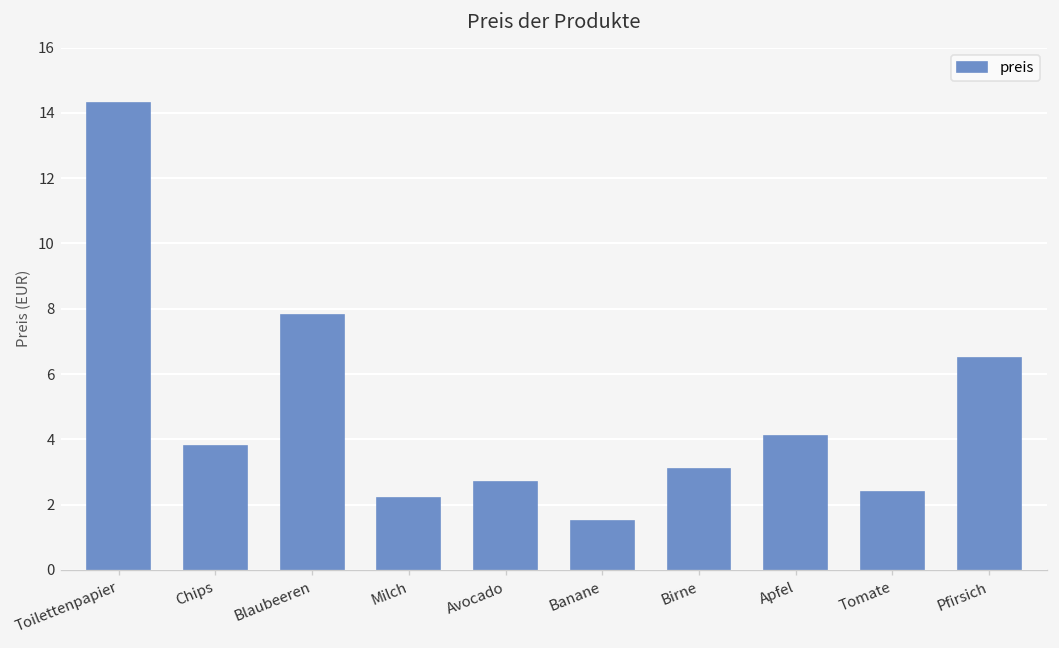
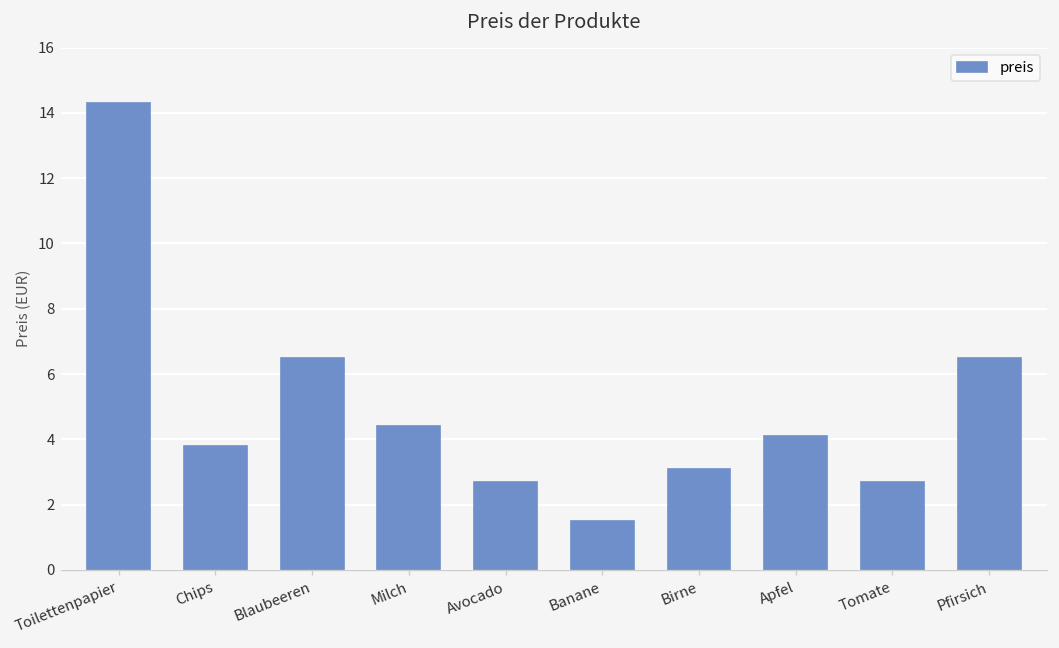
Blaubeeren: 7.8 -> 6.5
Milch: 2.2 -> 4.4
Tomate: 2.4 -> 2.7
